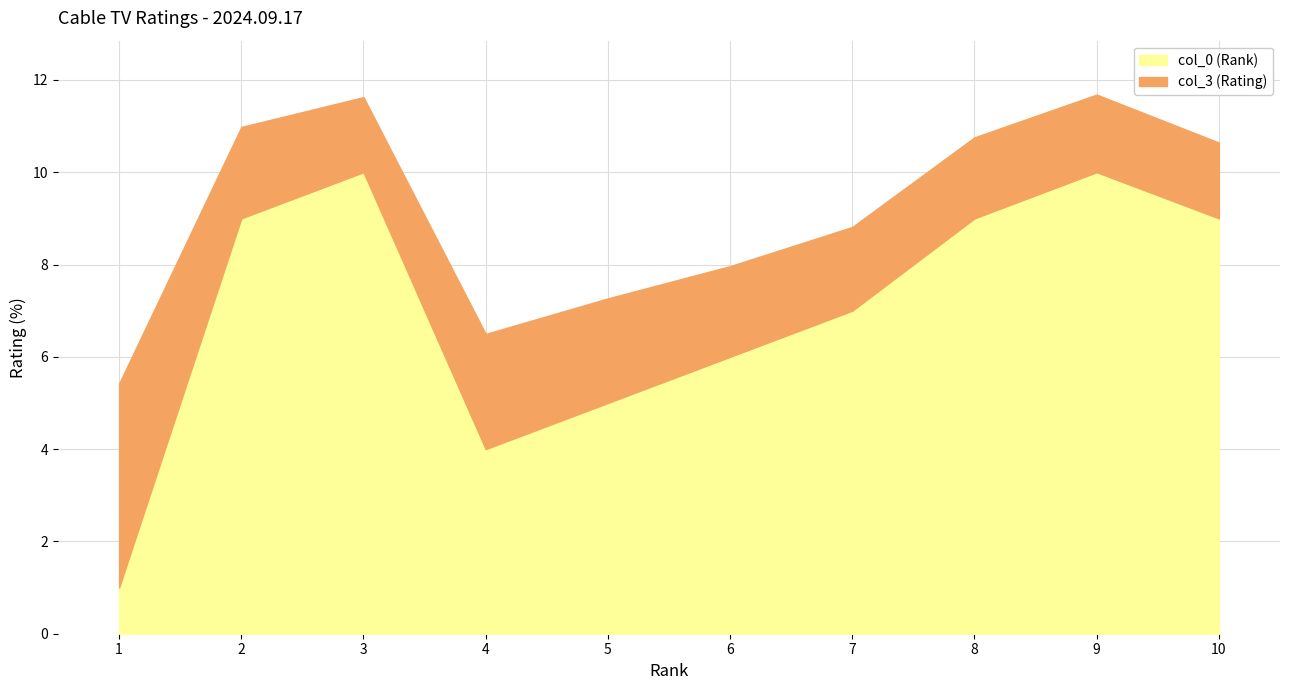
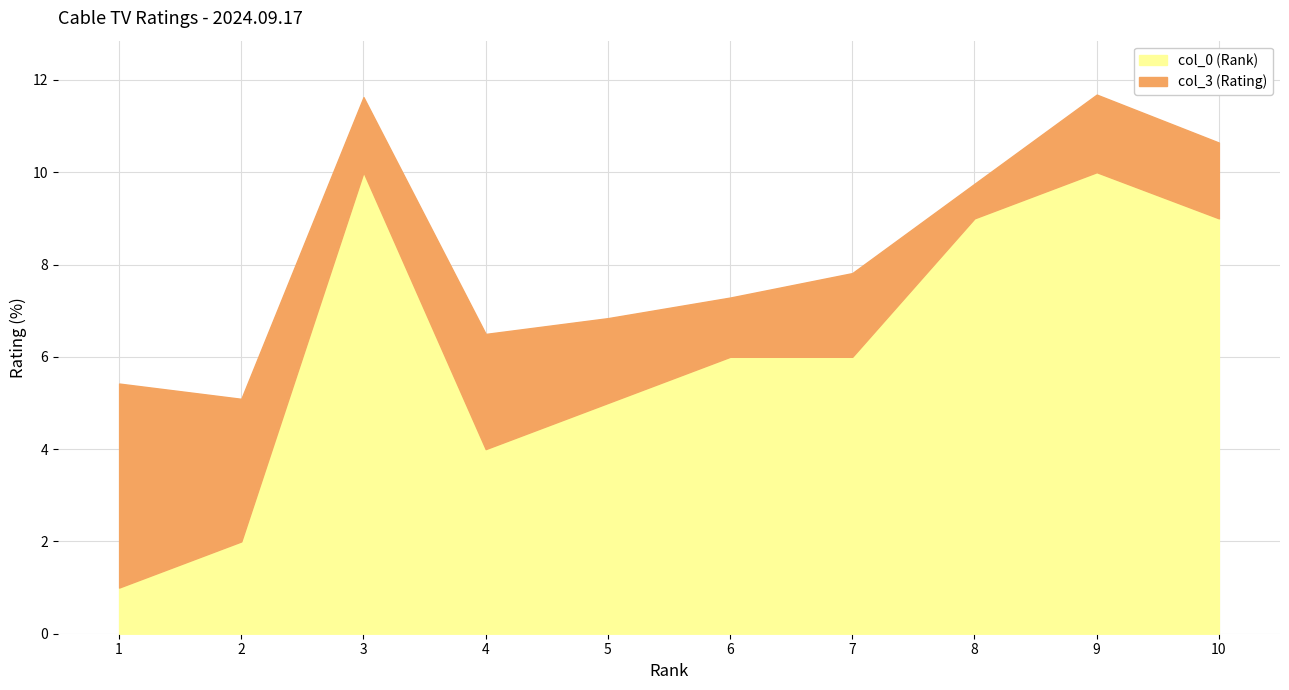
col_0 (Rank), 2: 9 -> 2
col_3 (Rating), 2: 2.0 -> 3.1
col_3 (Rating), 5: 2.3 -> 1.8
col_3 (Rating), 6: 2.0 -> 1.3
col_0 (Rank), 7: 7 -> 6
col_3 (Rating), 8: 1.8 -> 0.7
